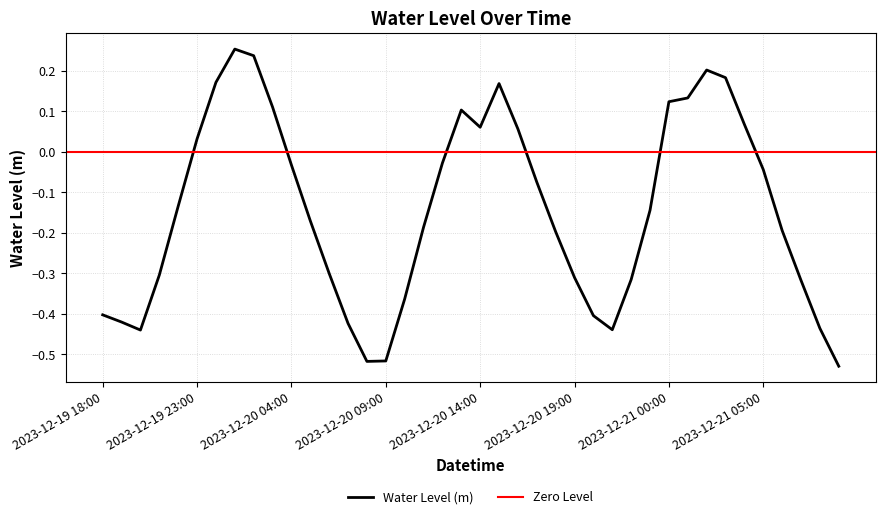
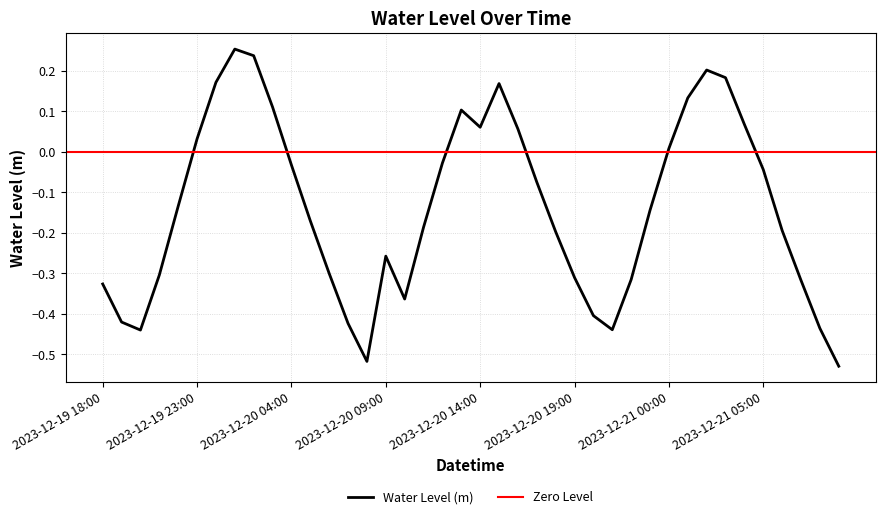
2023-12-19 18:00: -0.40 -> -0.33
2023-12-20 09:00: -0.52 -> -0.26
2023-12-21 00:00: 0.12 -> 0.01
